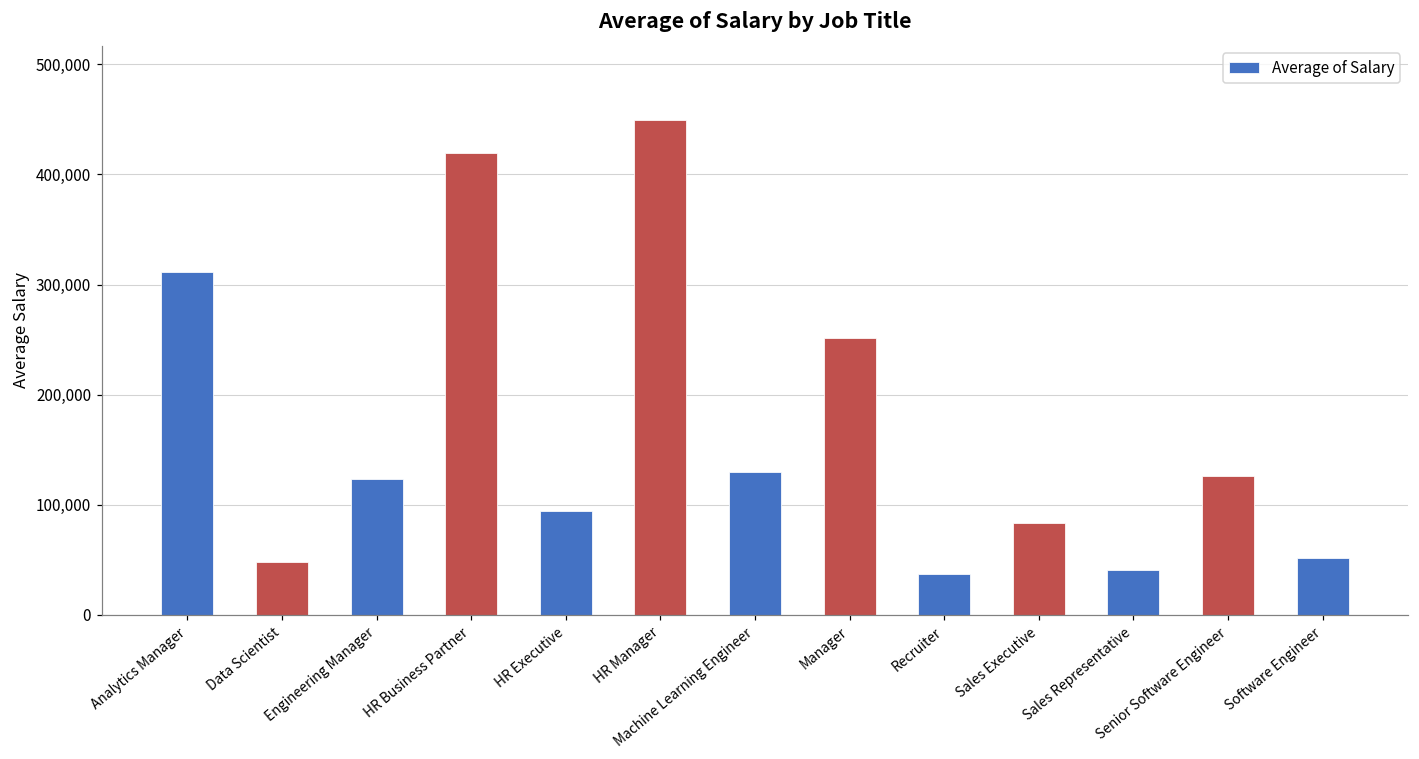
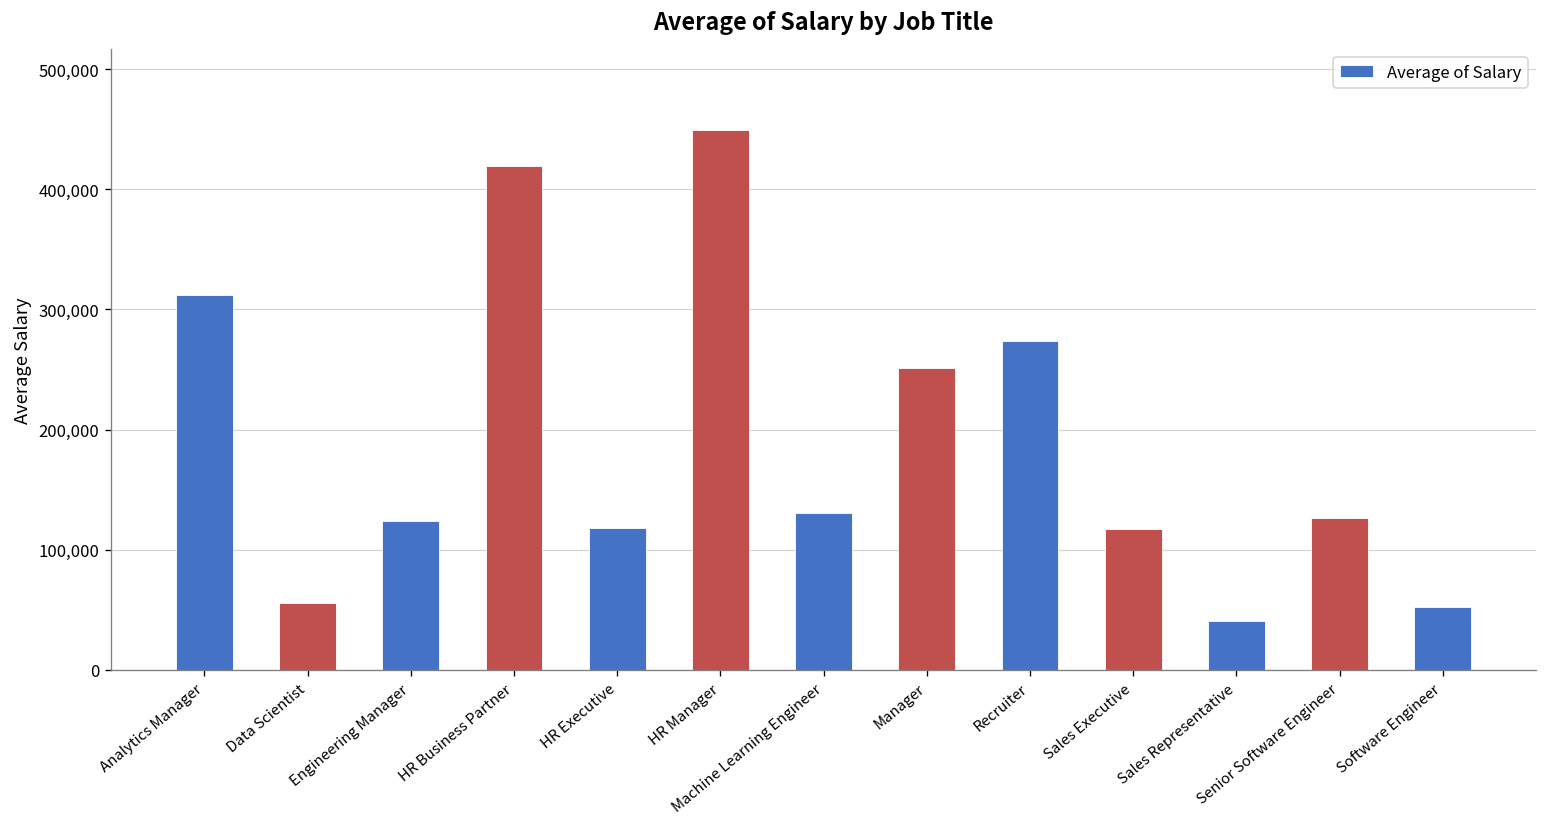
Data Scientist: 48,000 -> 56,000
HR Executive: 94,000 -> 118,000
Recruiter: 38,000 -> 273,000
Sales Executive: 84,000 -> 117,000
